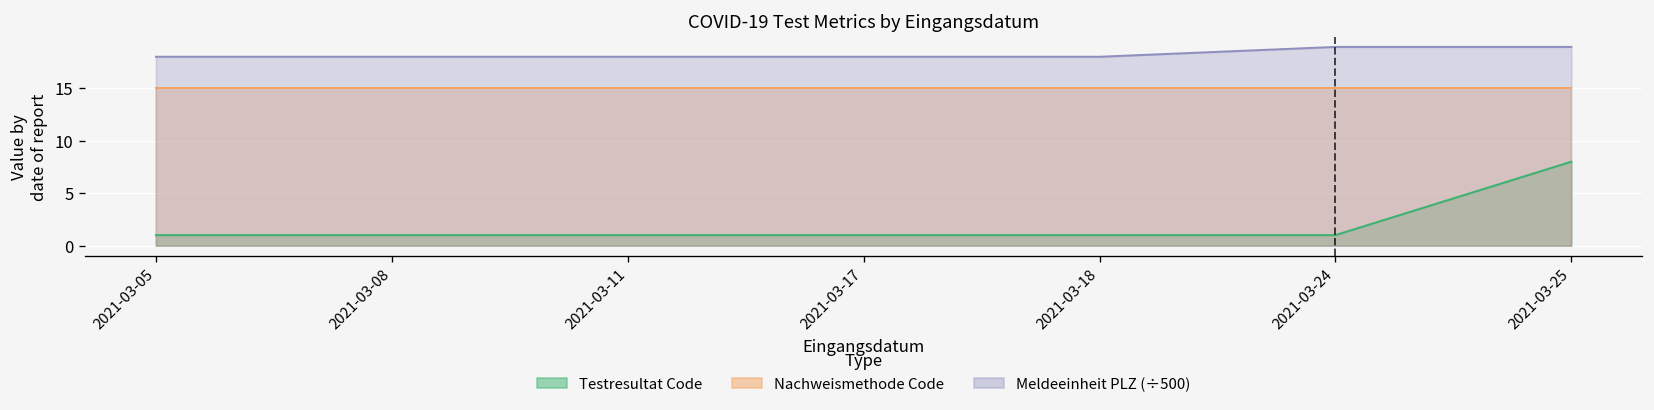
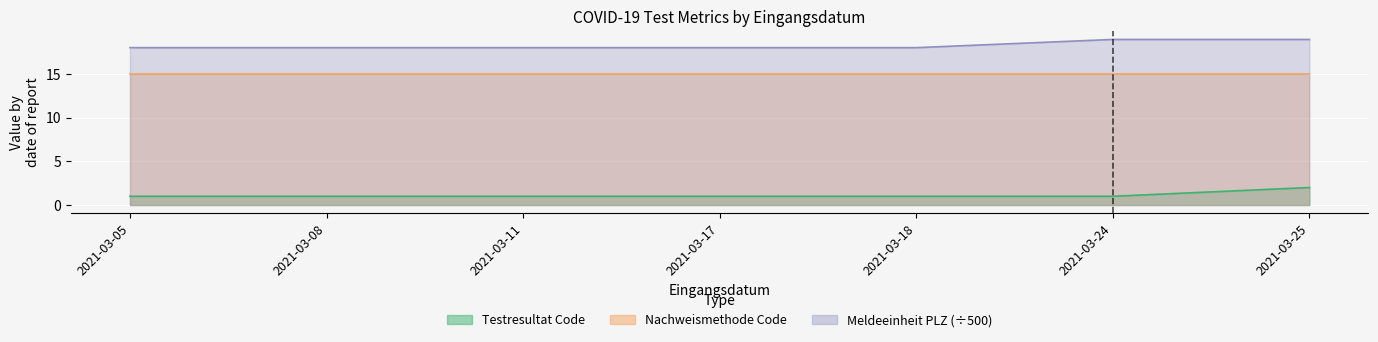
Testresultat Code, 2021-03-25: 8 -> 2
